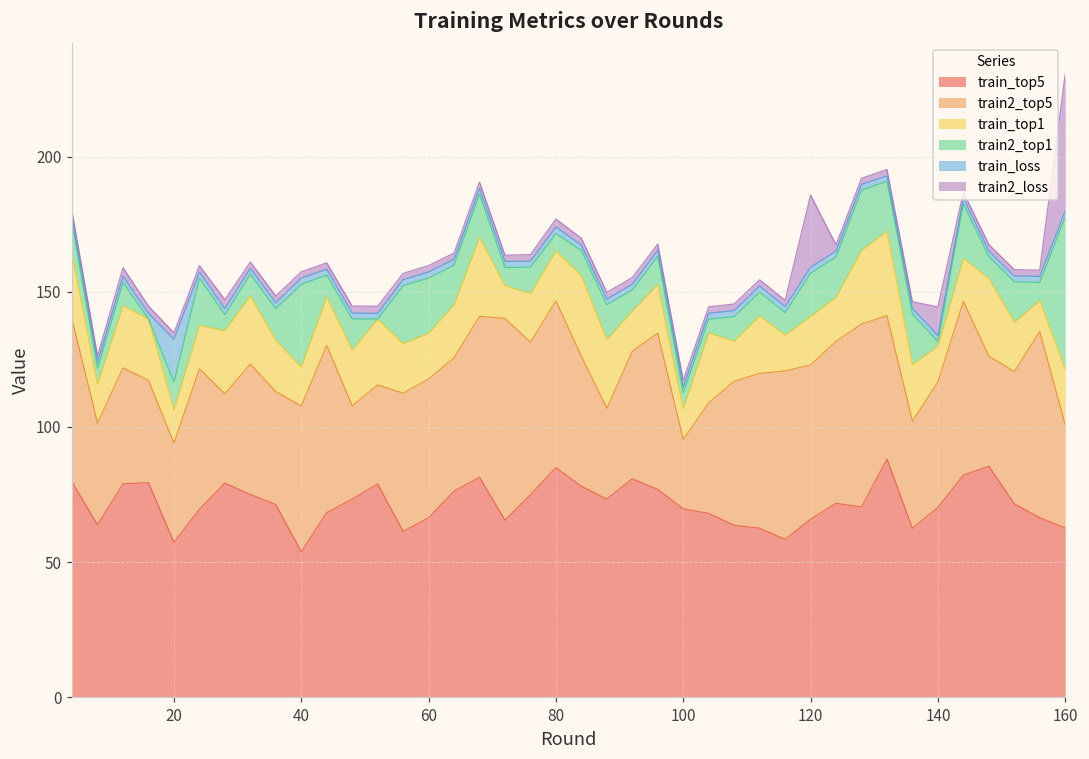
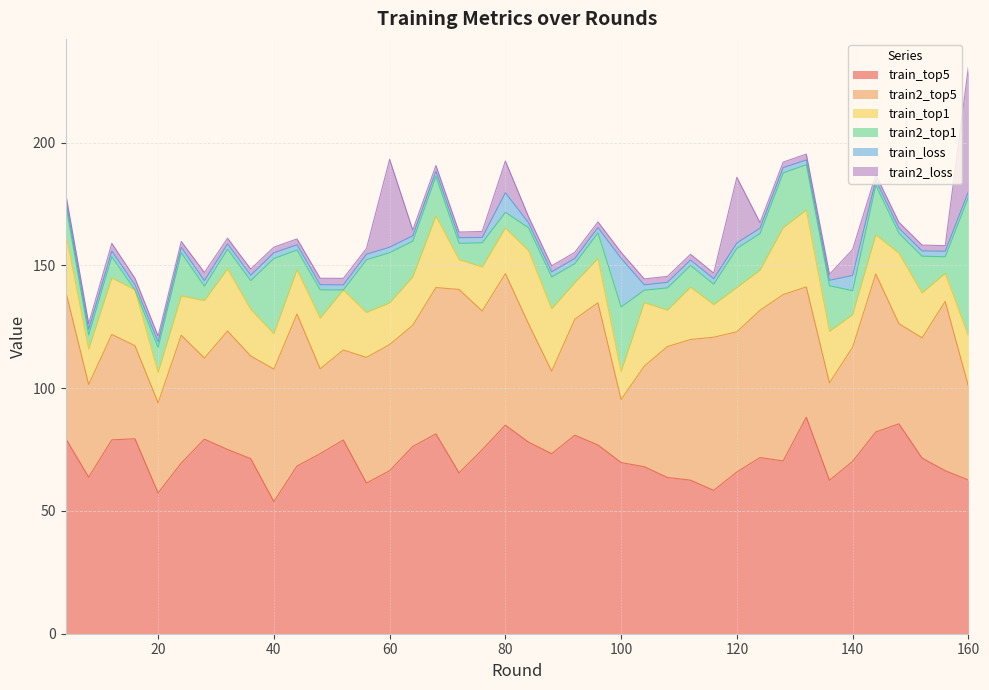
train_loss, 20: 16 -> 2
train2_loss, 60: 2 -> 36
train_loss, 80: 2 -> 8
train2_loss, 80: 3 -> 13
train2_top1, 100: 6 -> 26
train_loss, 100: 2 -> 20
train2_top1, 140: 2 -> 10
train_loss, 140: 2 -> 6
